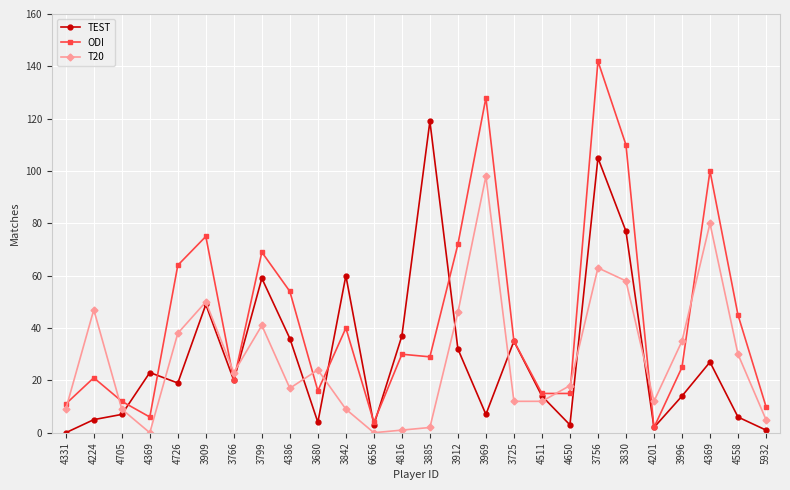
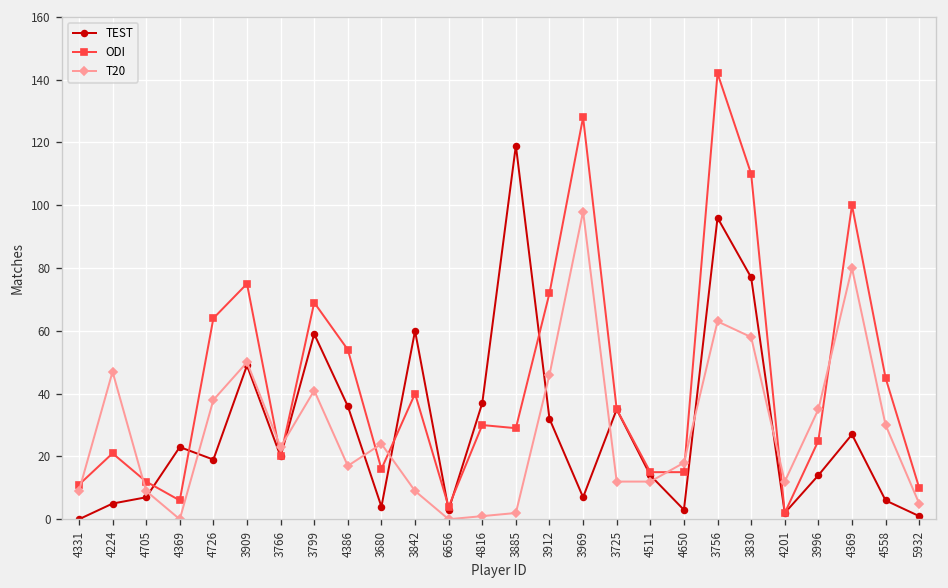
TEST, 3756: 105 -> 96
